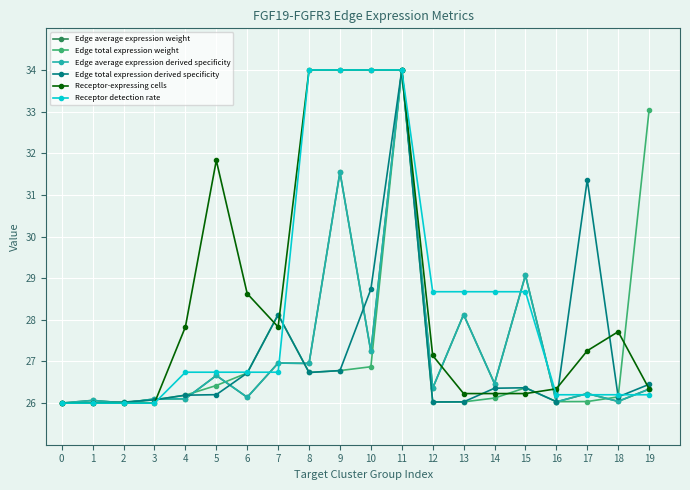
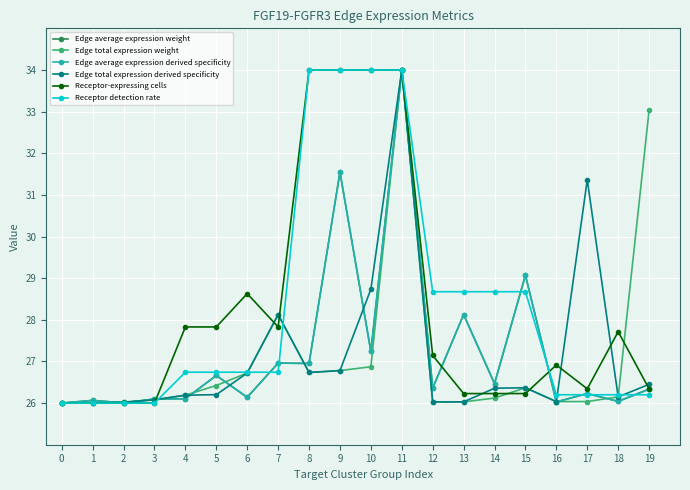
Receptor-expressing cells, 5: 31.8 -> 27.8
Receptor-expressing cells, 16: 26.3 -> 26.9
Receptor-expressing cells, 17: 27.3 -> 26.3
